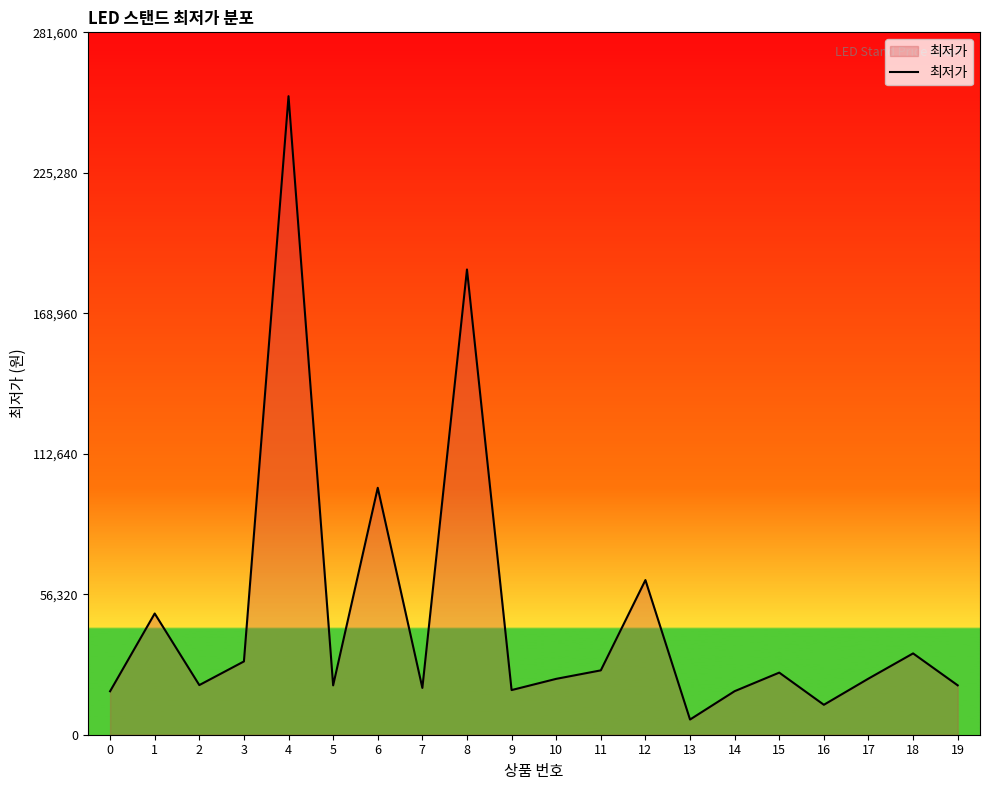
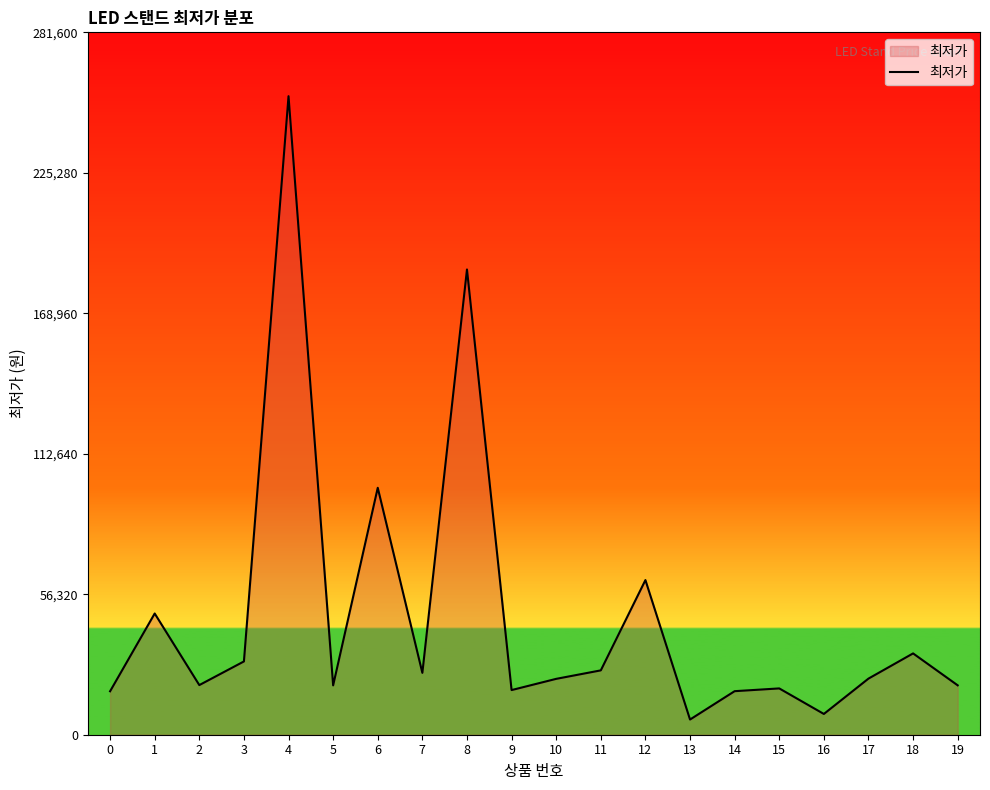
7: 19,000 -> 25,000
15: 25,000 -> 19,000
16: 12,000 -> 8,000
